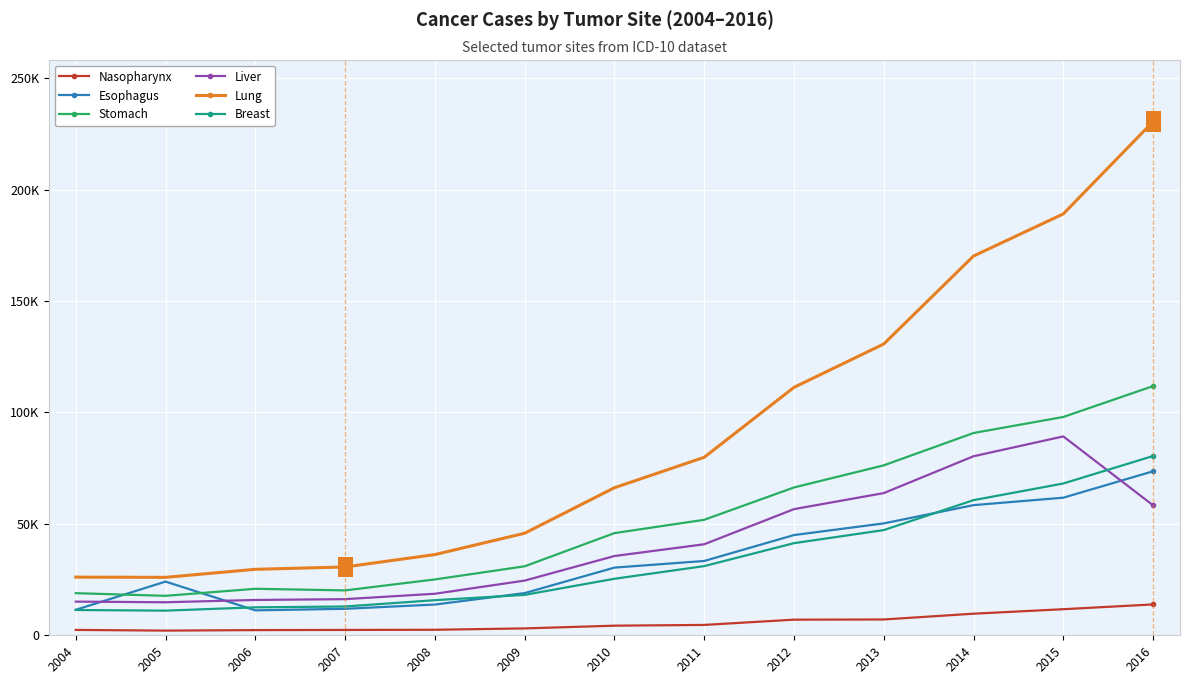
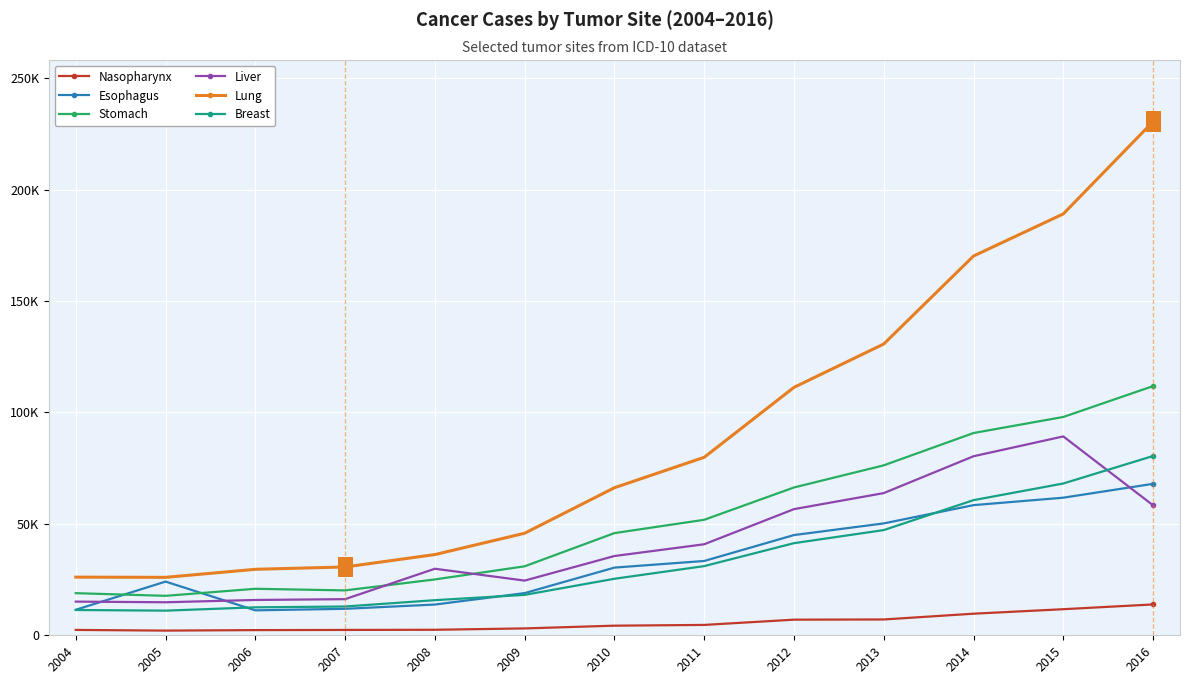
Liver, 2008: 19000 -> 30000
Esophagus, 2016: 74000 -> 68000
